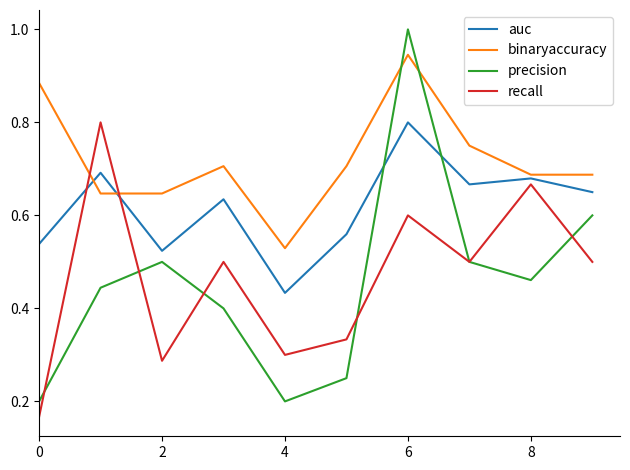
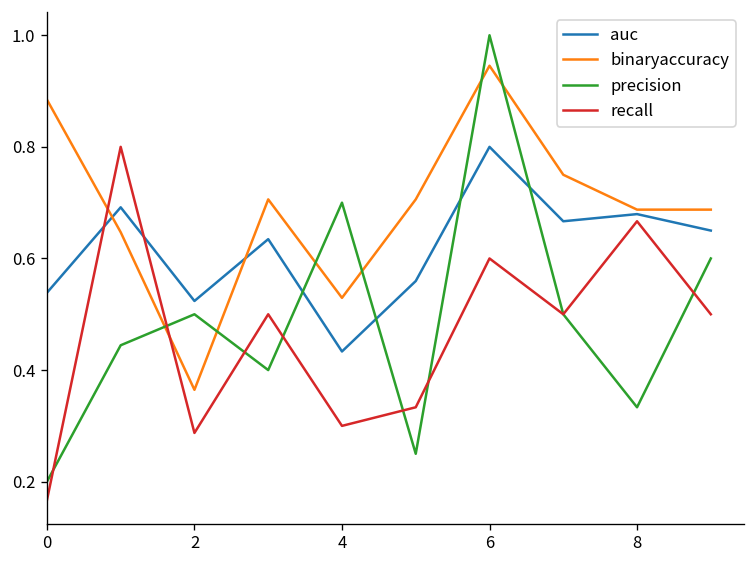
binaryaccuracy, 2: 0.65 -> 0.36
precision, 4: 0.2 -> 0.7
precision, 8: 0.46 -> 0.33
